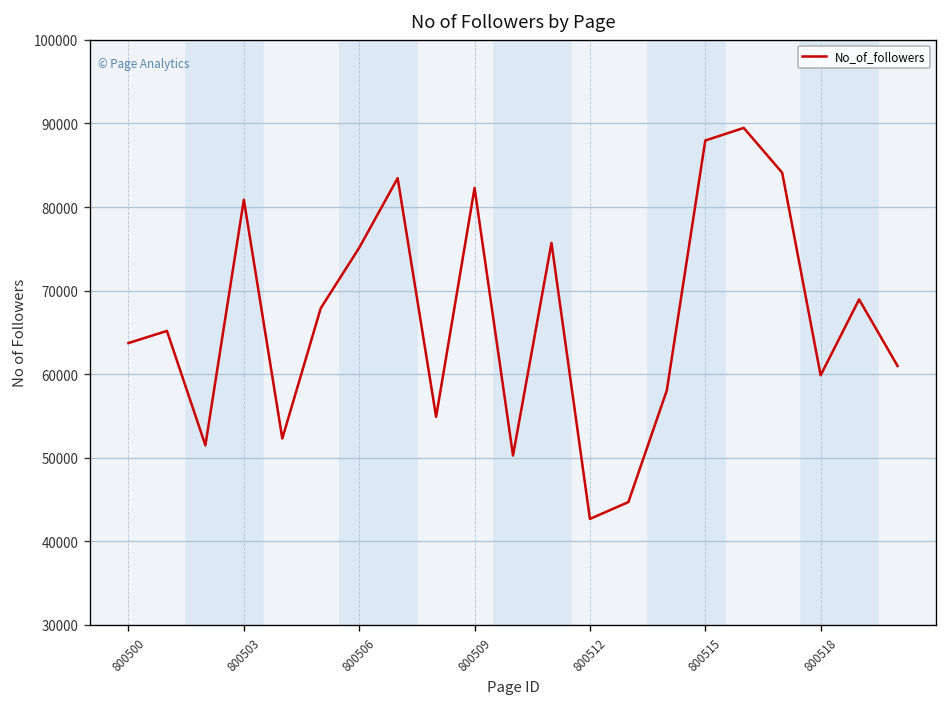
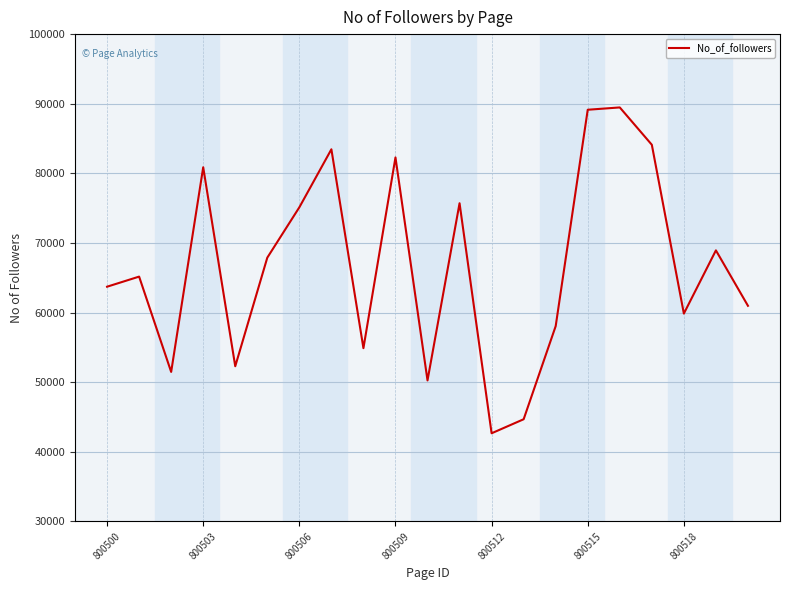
800515: 88000 -> 89000
